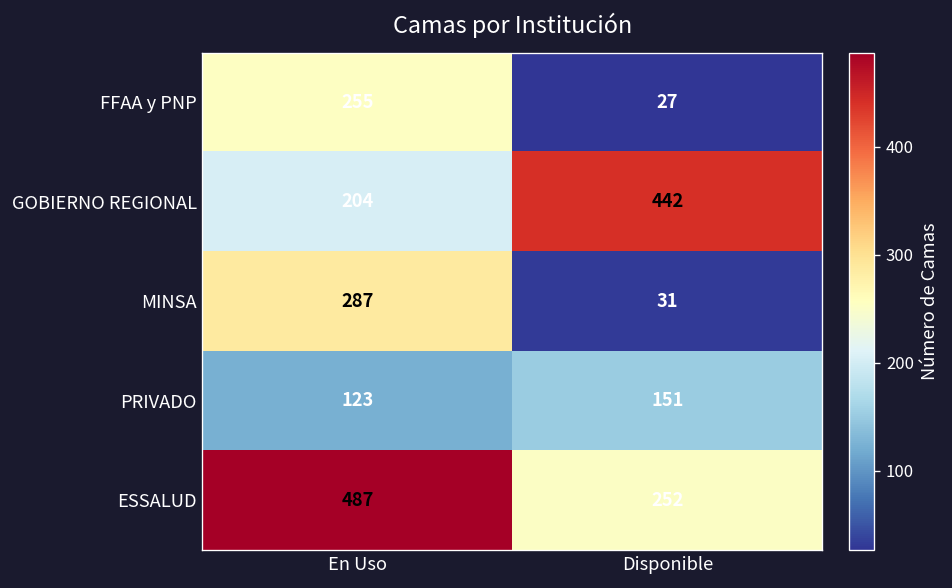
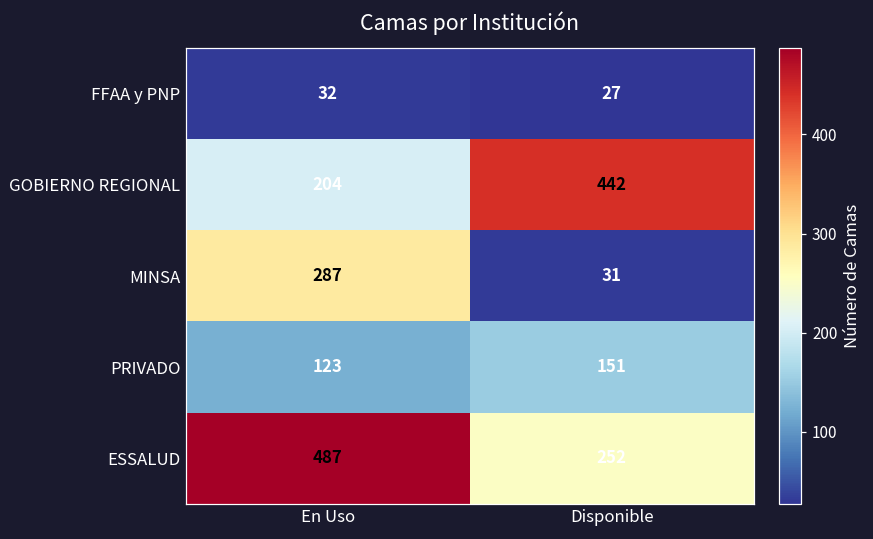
FFAA y PNP, En Uso: 255 -> 32
